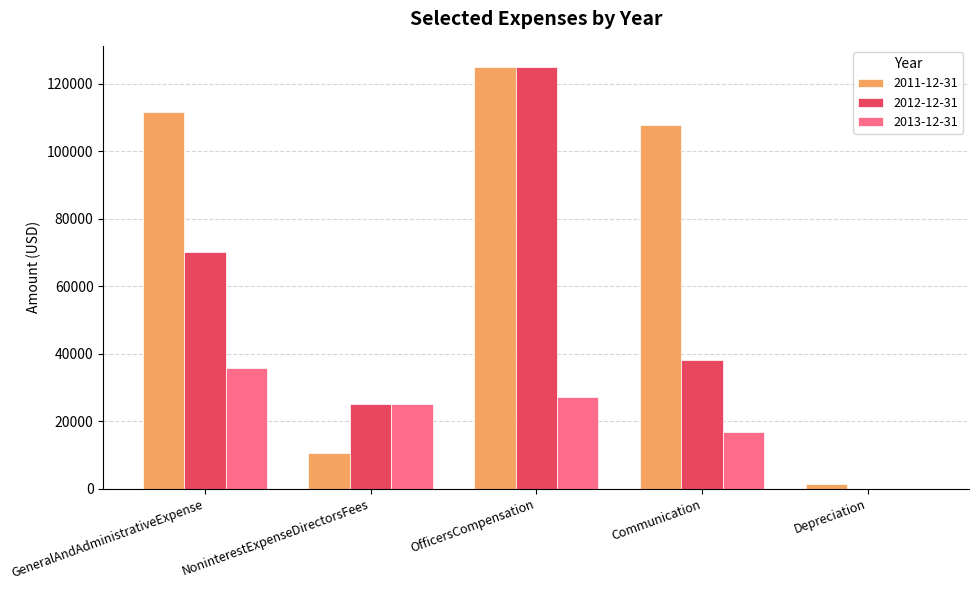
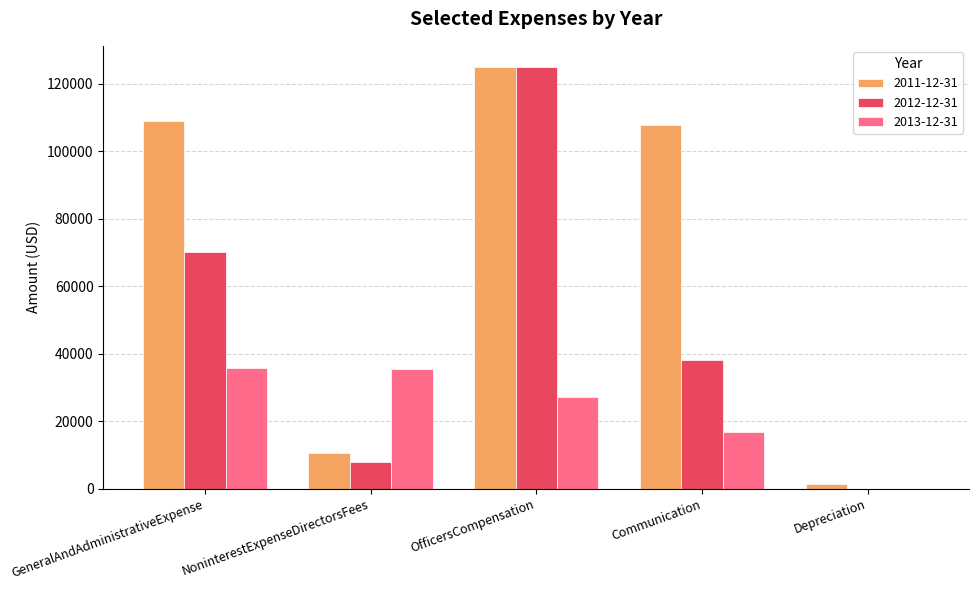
2011-12-31, GeneralAndAdministrativeExpense: 112000 -> 109000
2012-12-31, NoninterestExpenseDirectorsFees: 25000 -> 8000
2013-12-31, NoninterestExpenseDirectorsFees: 25000 -> 36000
